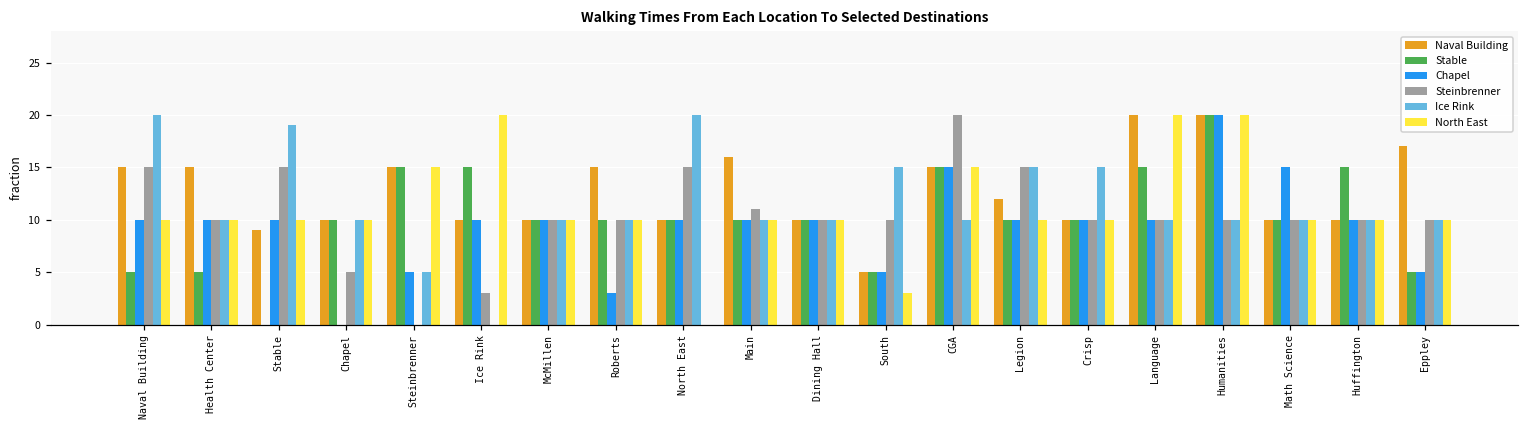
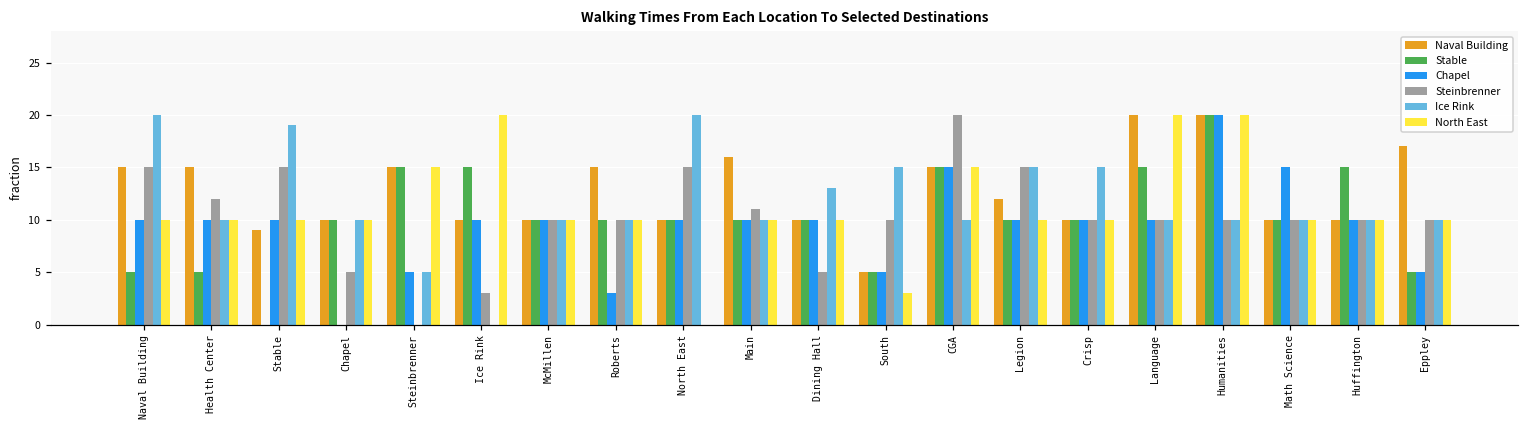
Steinbrenner, Health Center: 10 -> 12
Steinbrenner, Dining Hall: 10 -> 5
Ice Rink, Dining Hall: 10 -> 13
